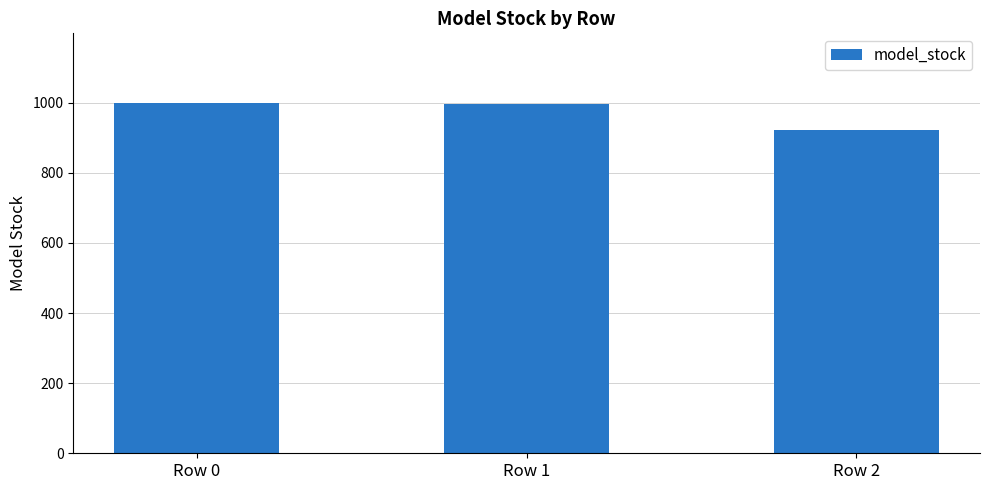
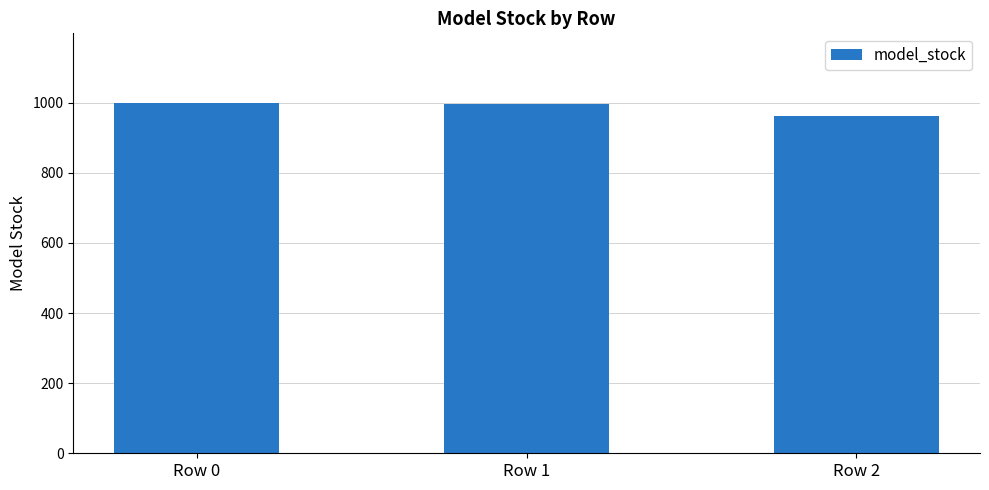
Row 2: 920 -> 960
